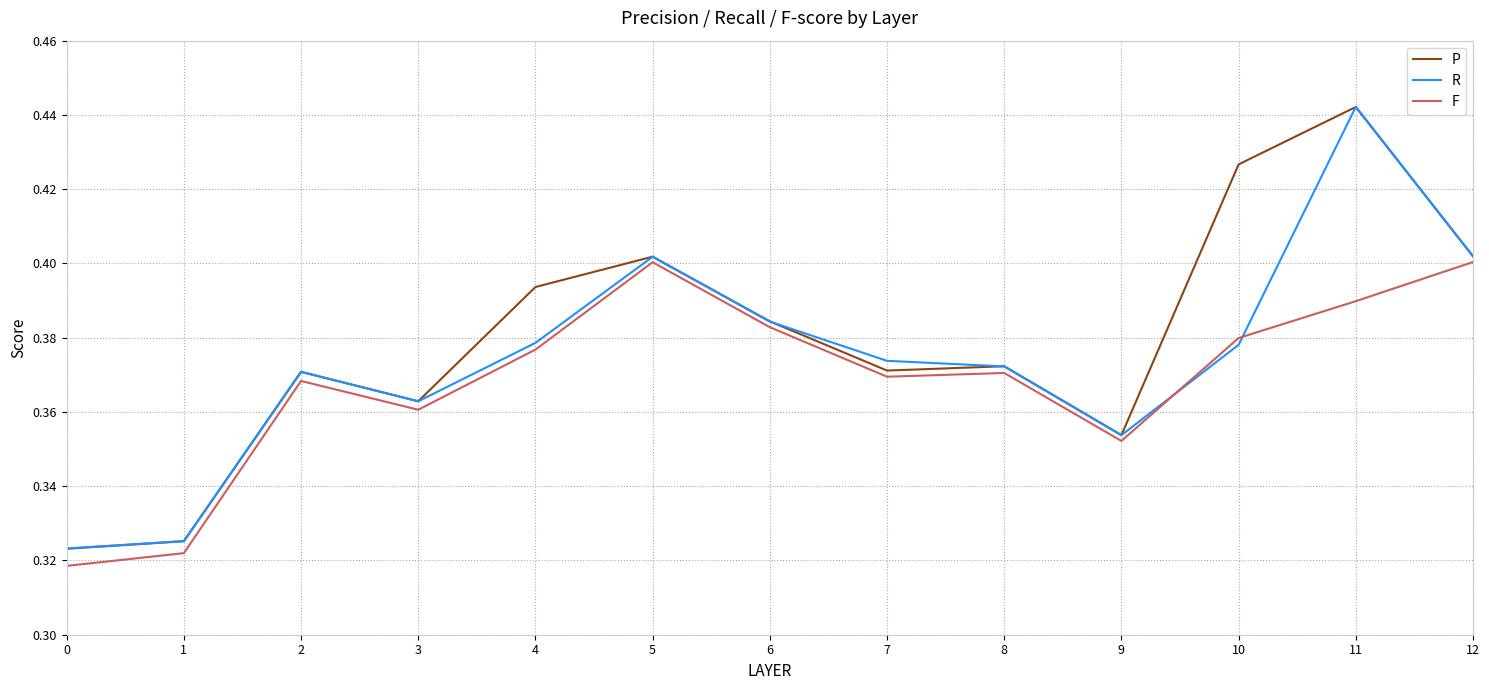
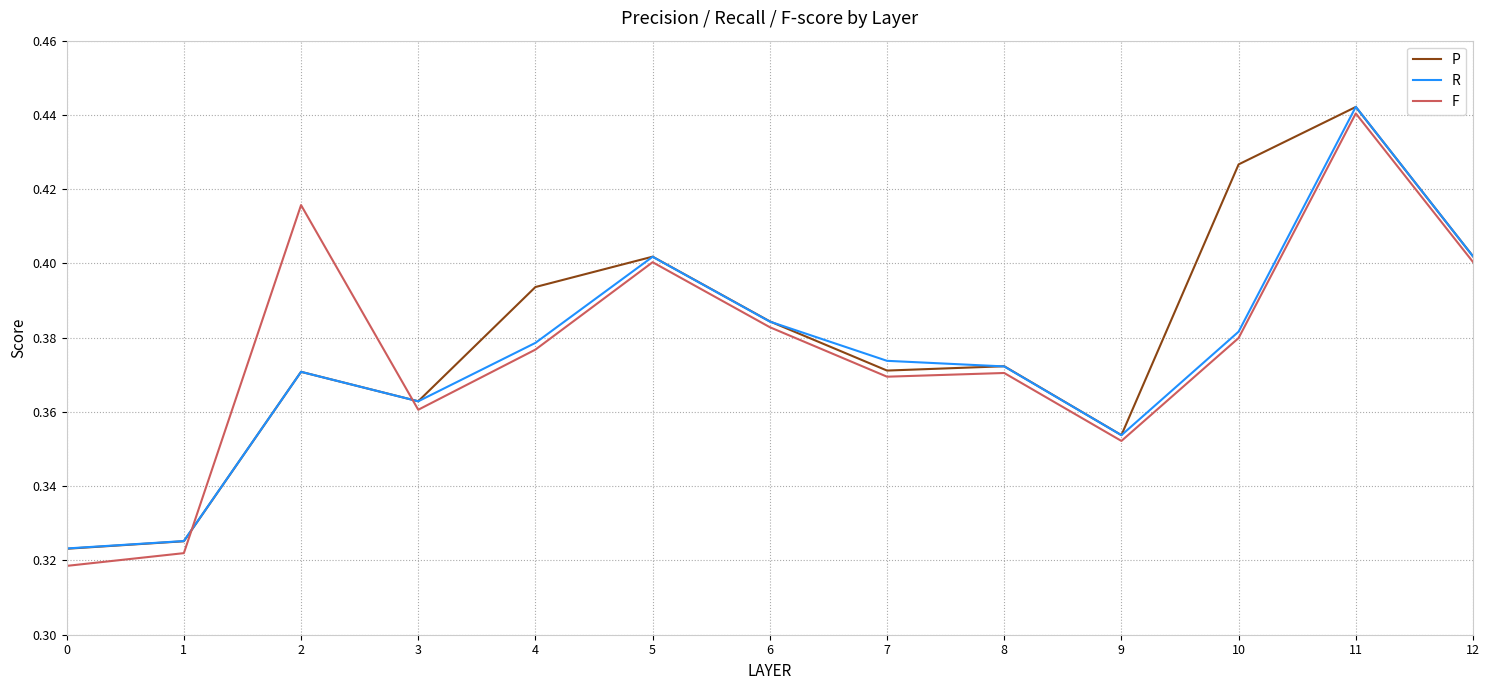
F, 2: 0.368 -> 0.416
R, 10: 0.378 -> 0.382
F, 11: 0.390 -> 0.440
